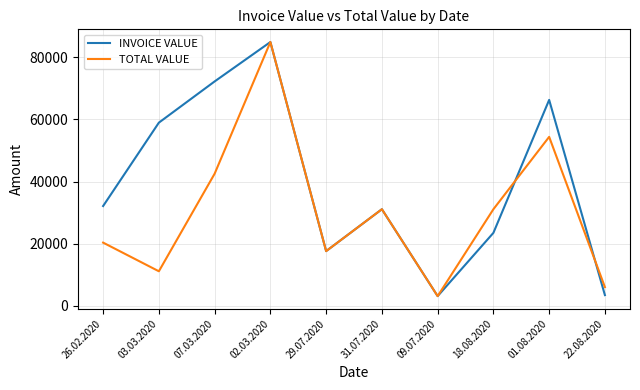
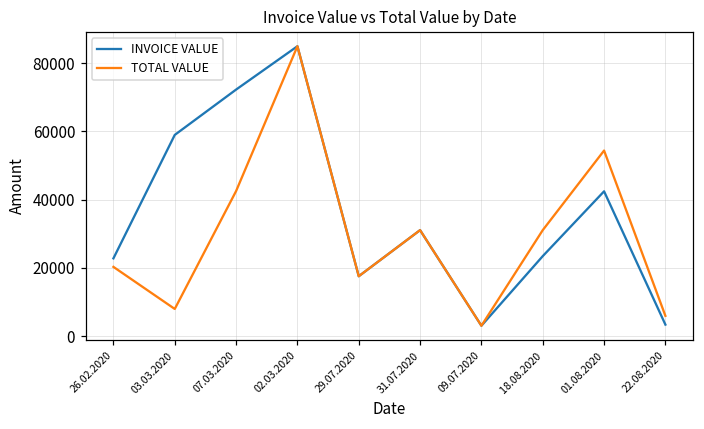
INVOICE VALUE, 26.02.2020: 32000 -> 23000
TOTAL VALUE, 03.03.2020: 11000 -> 8000
INVOICE VALUE, 01.08.2020: 66000 -> 42000
